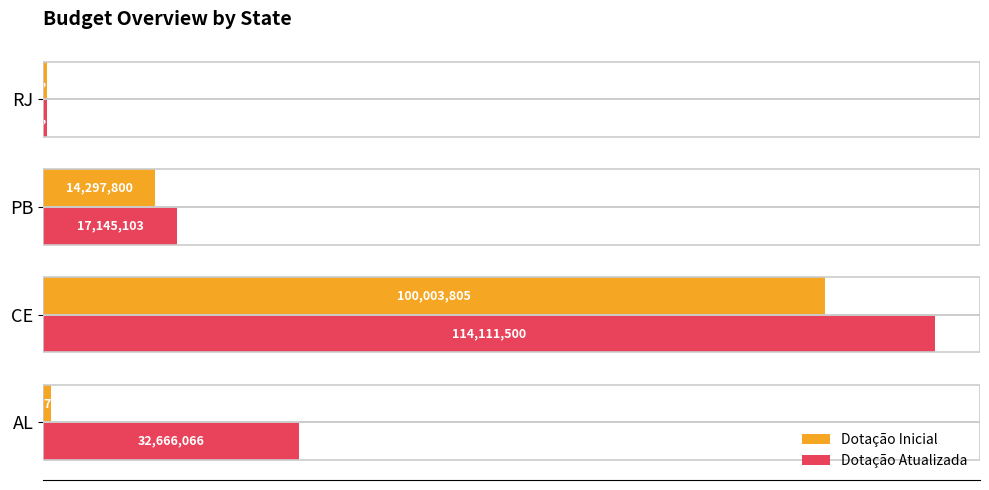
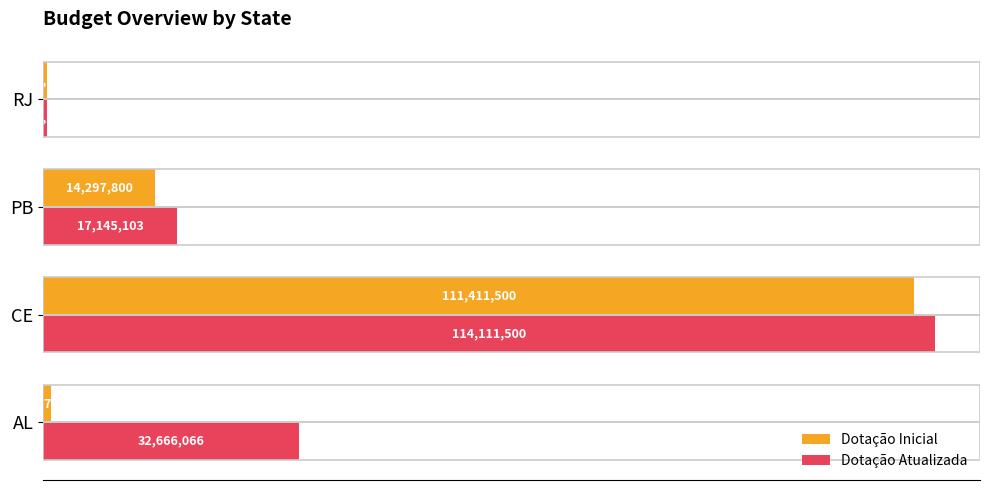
Dotação Inicial, CE: 100,003,805 -> 111,411,500
